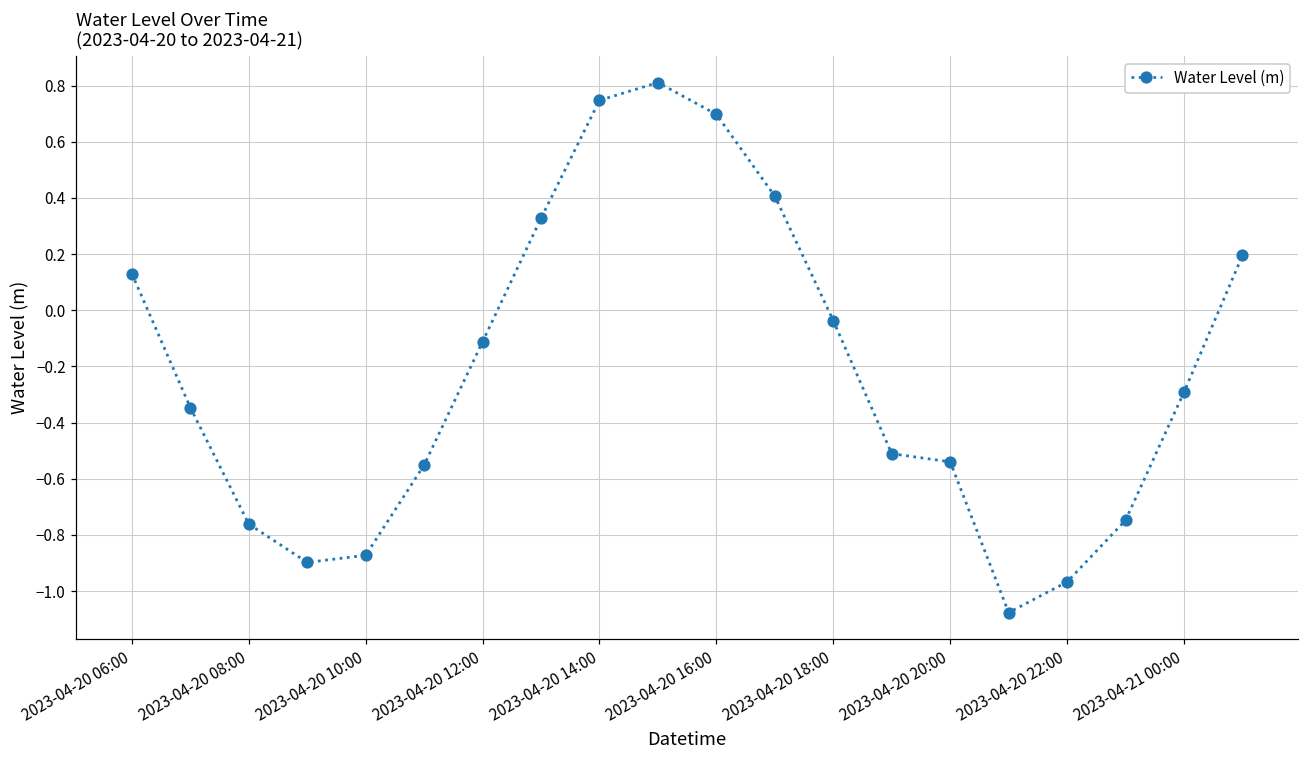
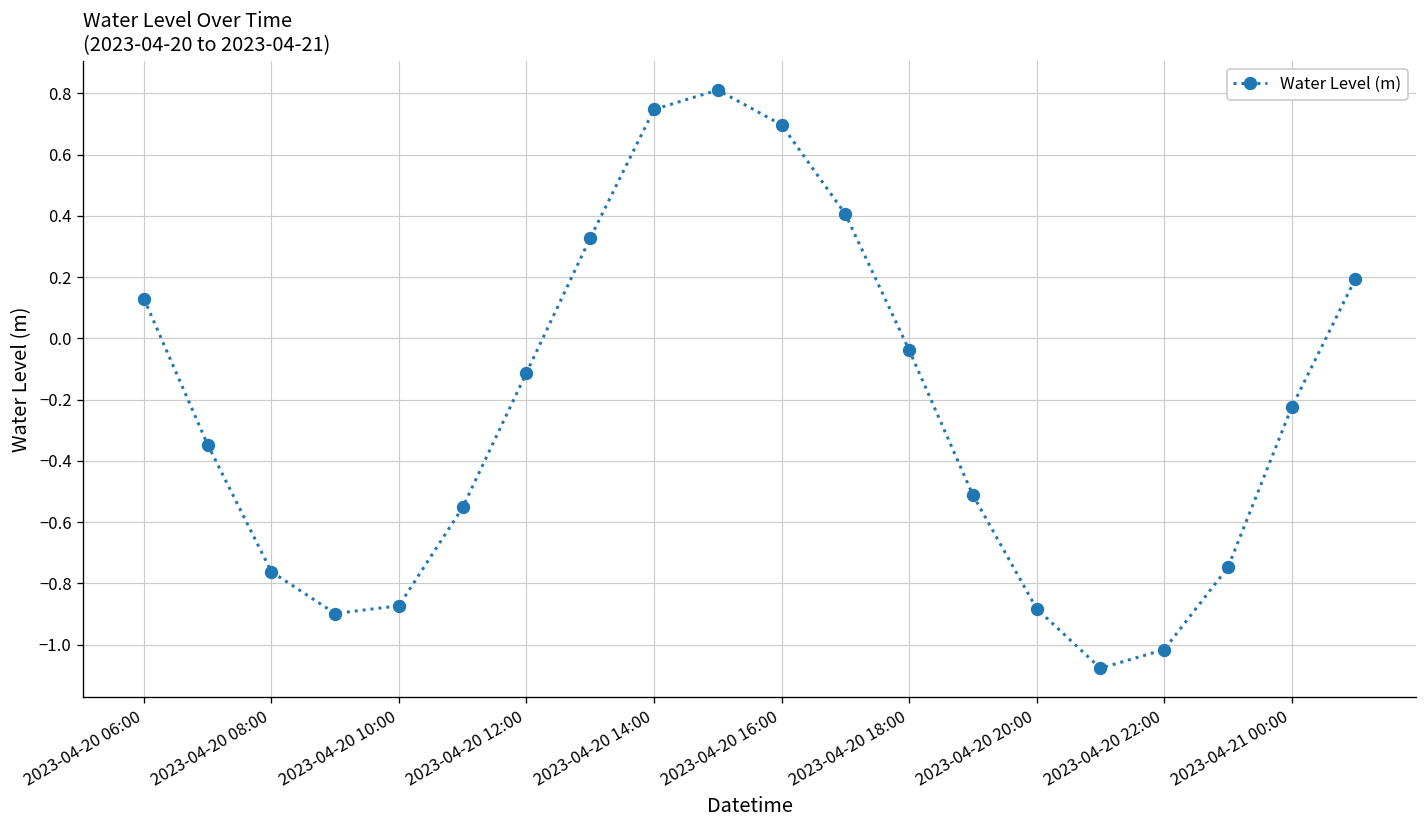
2023-04-20 20:00: -0.54 -> -0.88
2023-04-20 22:00: -0.97 -> -1.02
2023-04-21 00:00: -0.29 -> -0.22
